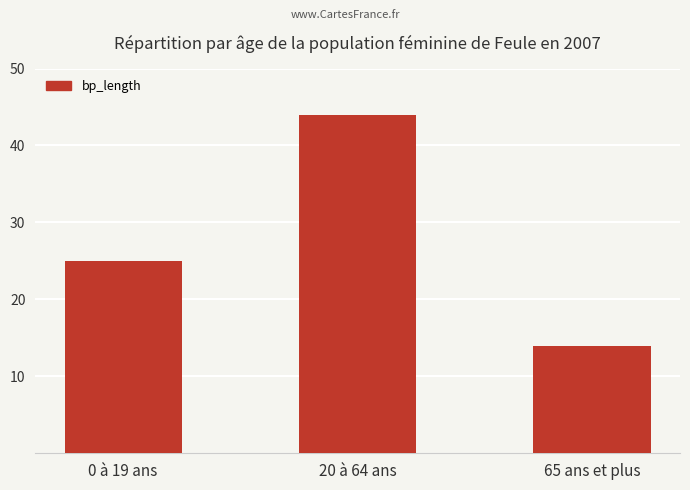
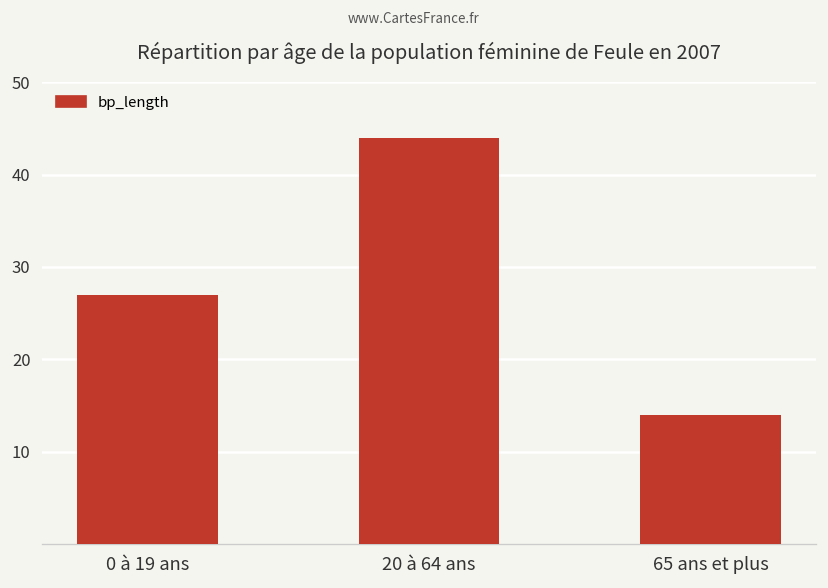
0 à 19 ans: 25 -> 27
